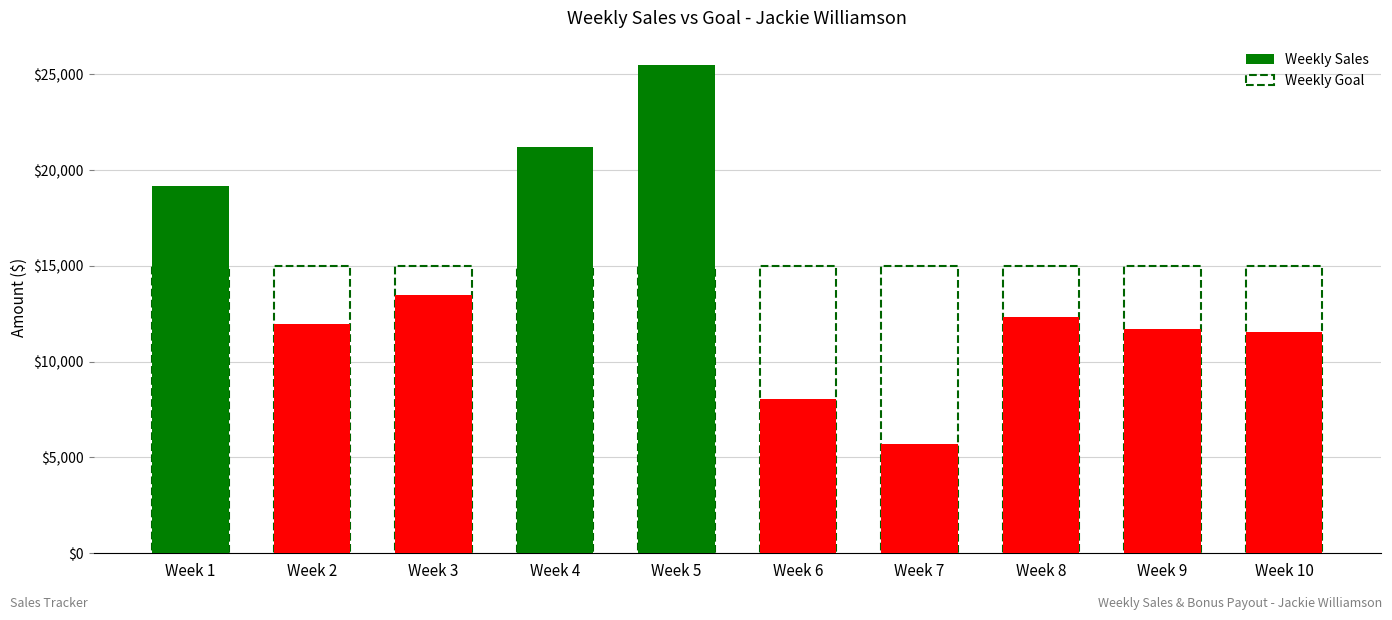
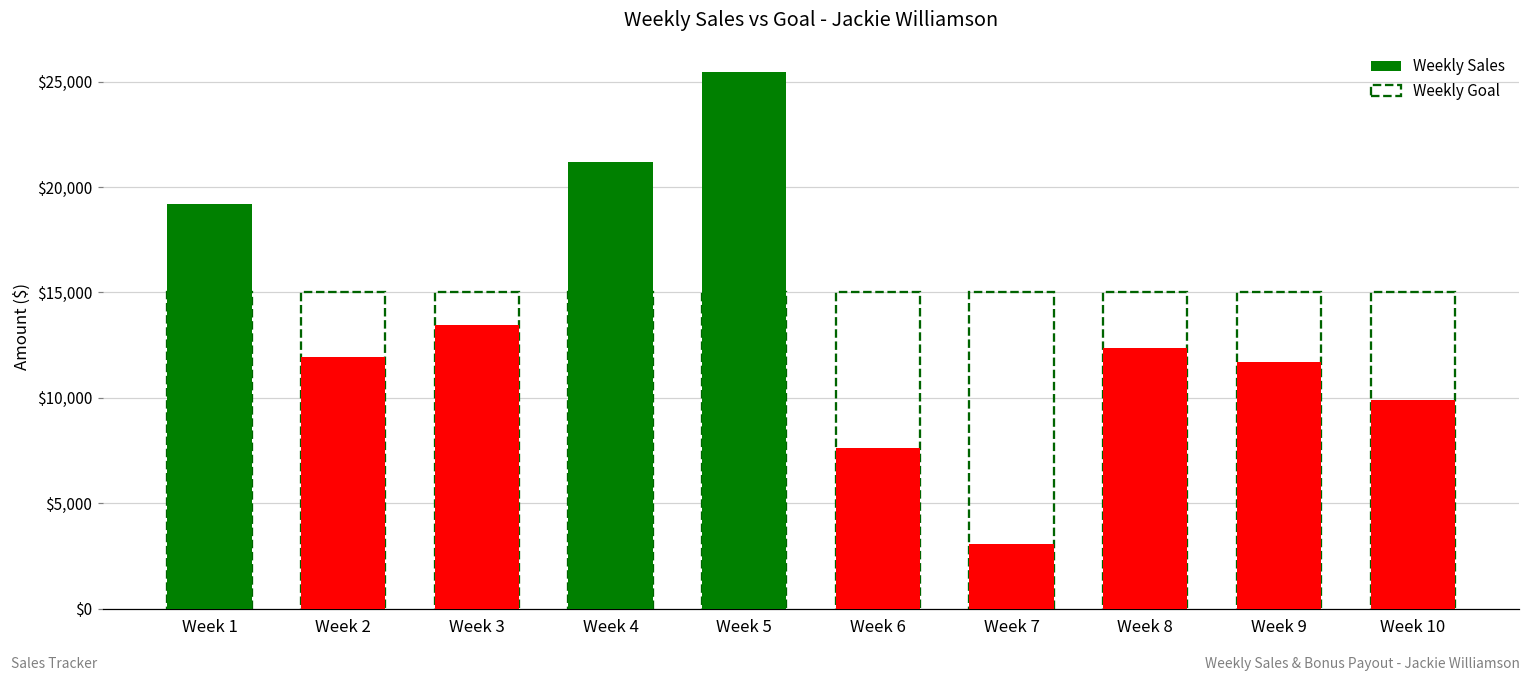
Weekly Sales, Week 6: $8,000 -> $7,600
Weekly Sales, Week 7: $5,700 -> $3,100
Weekly Sales, Week 10: $11,600 -> $9,900
